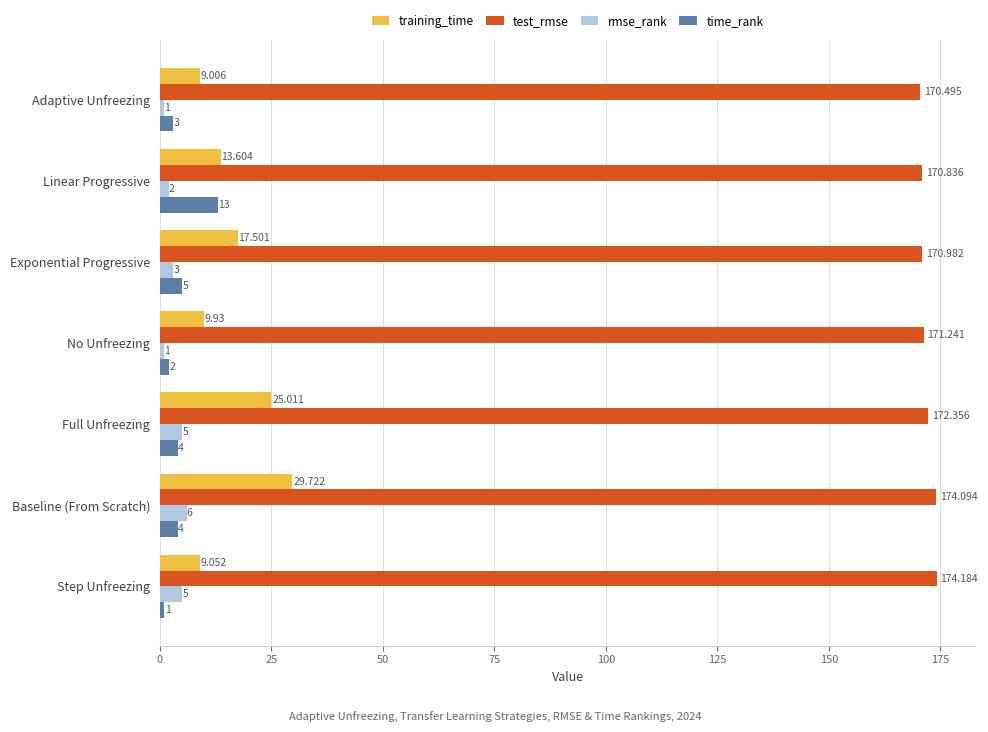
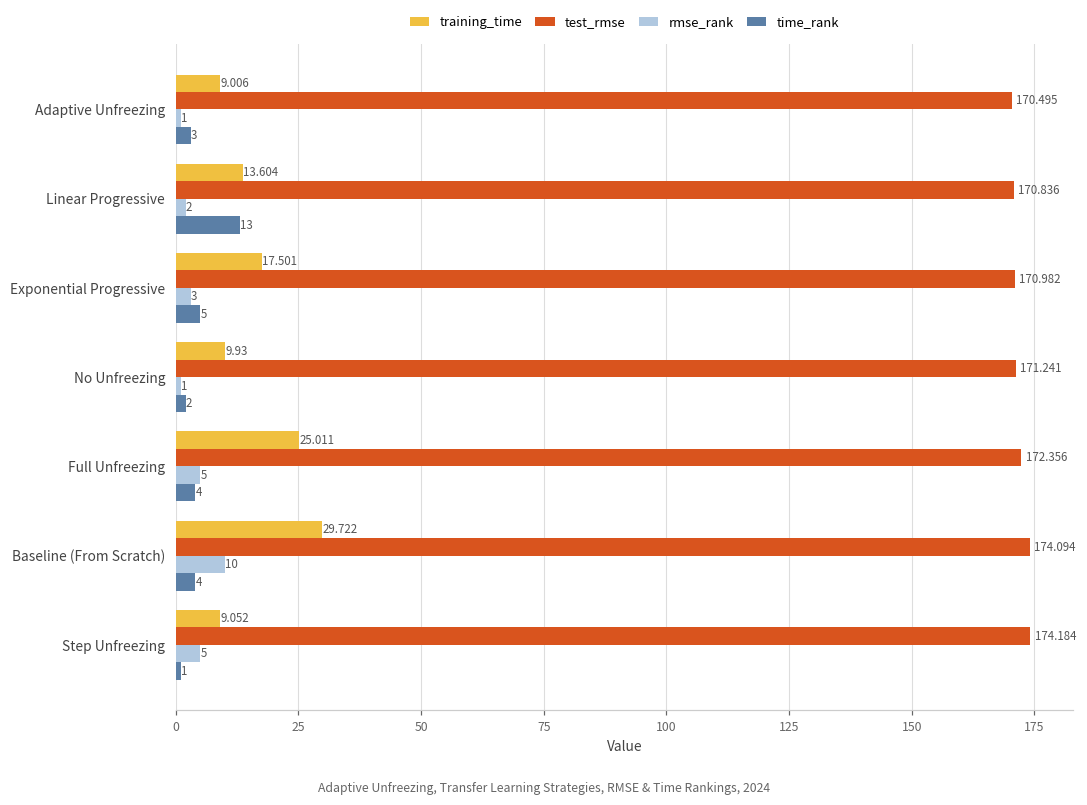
rmse_rank, Baseline (From Scratch): 6 -> 10
